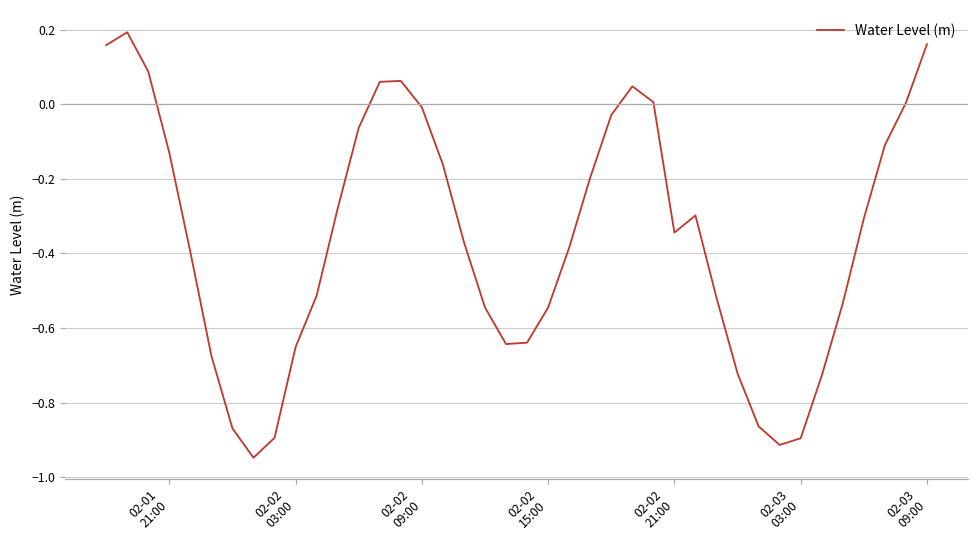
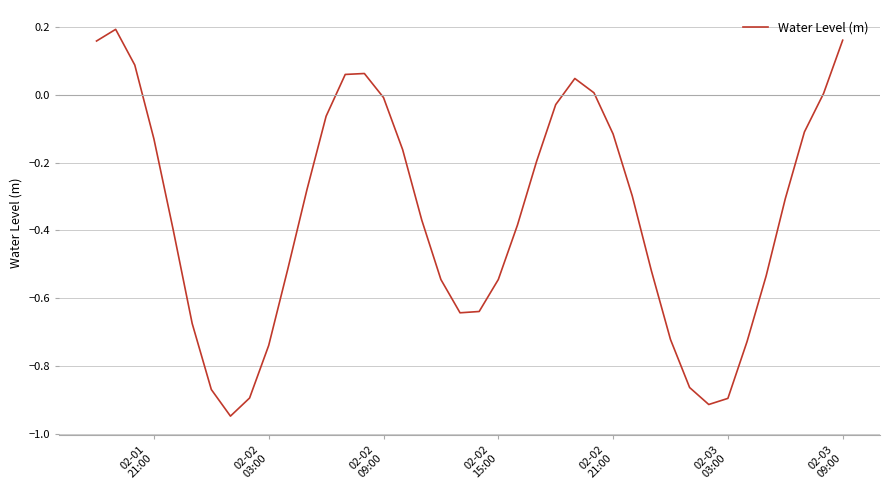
02-02 03:00: -0.65 -> -0.74
02-02 21:00: -0.34 -> -0.12
